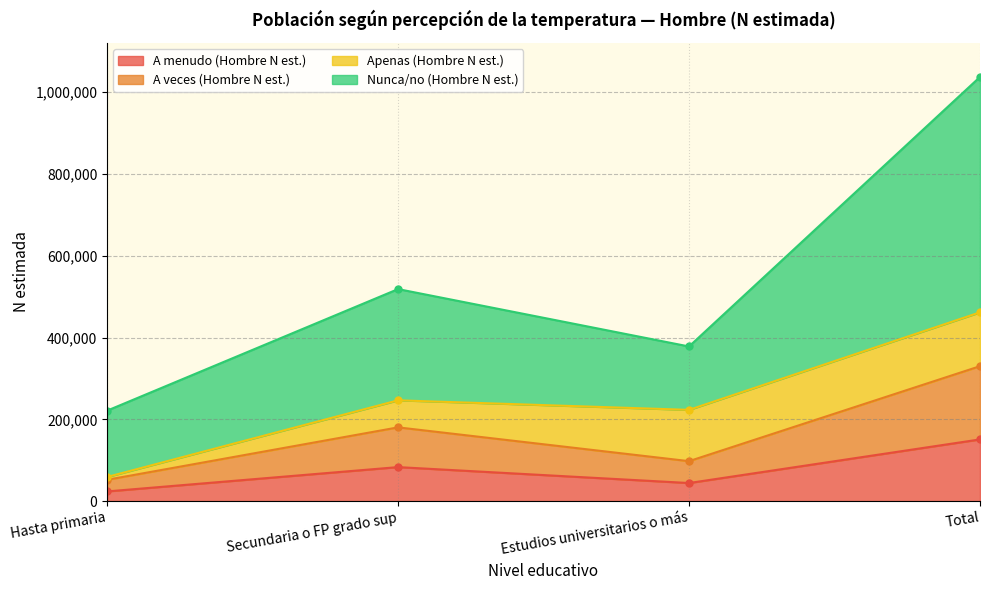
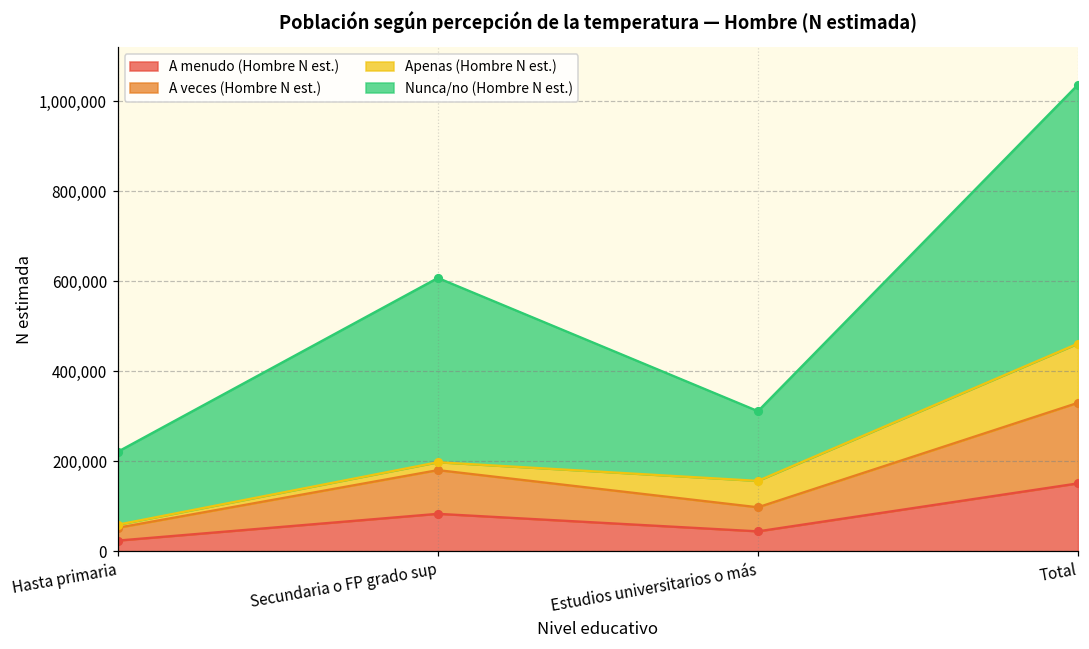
Apenas (Hombre N est.), Secundaria o FP grado sup: 70,000 -> 20,000
Nunca/no (Hombre N est.), Secundaria o FP grado sup: 270,000 -> 410,000
Apenas (Hombre N est.), Estudios universitarios o más: 130,000 -> 60,000
